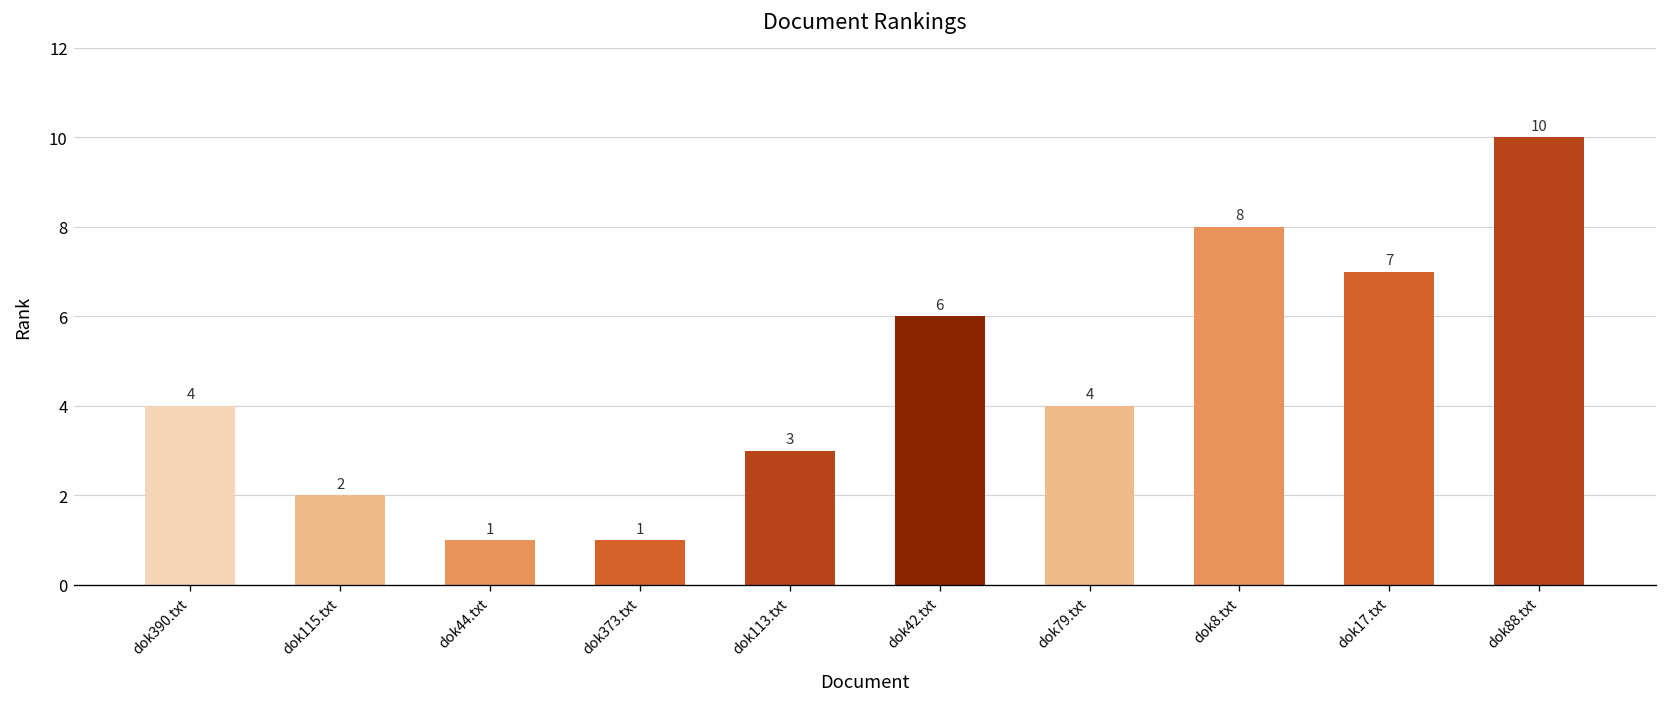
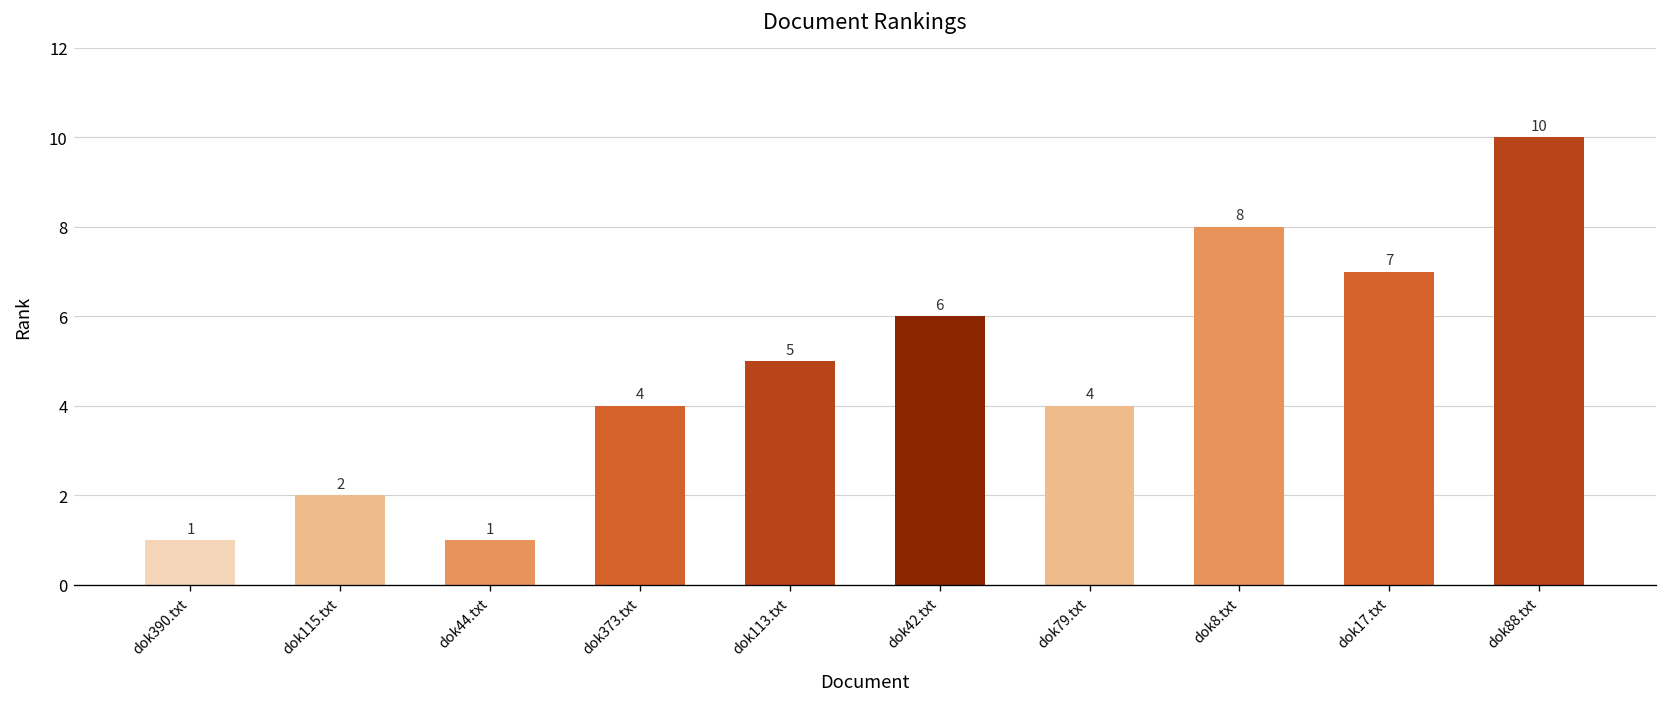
dok390.txt: 4 -> 1
dok373.txt: 1 -> 4
dok113.txt: 3 -> 5
